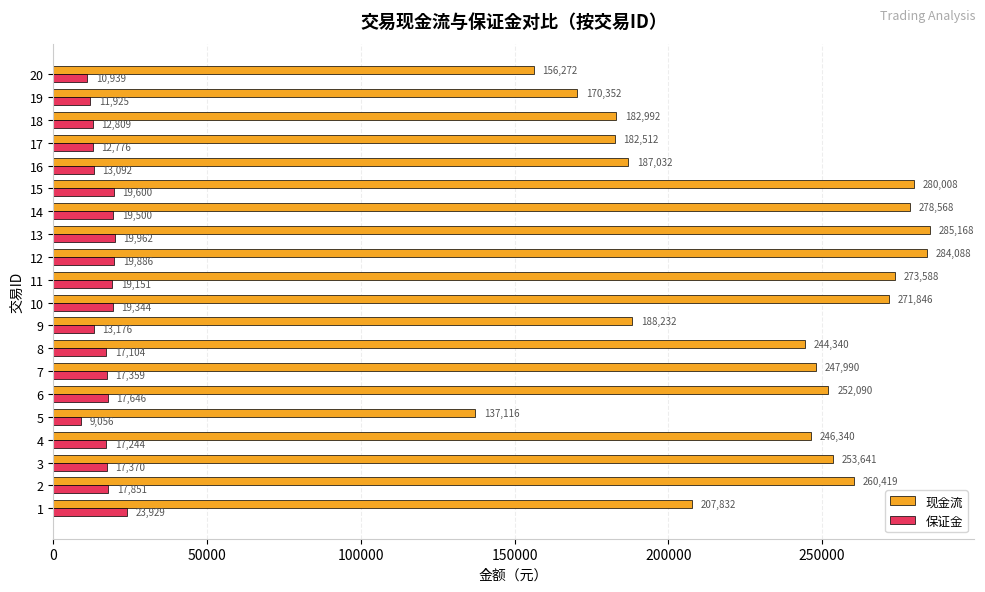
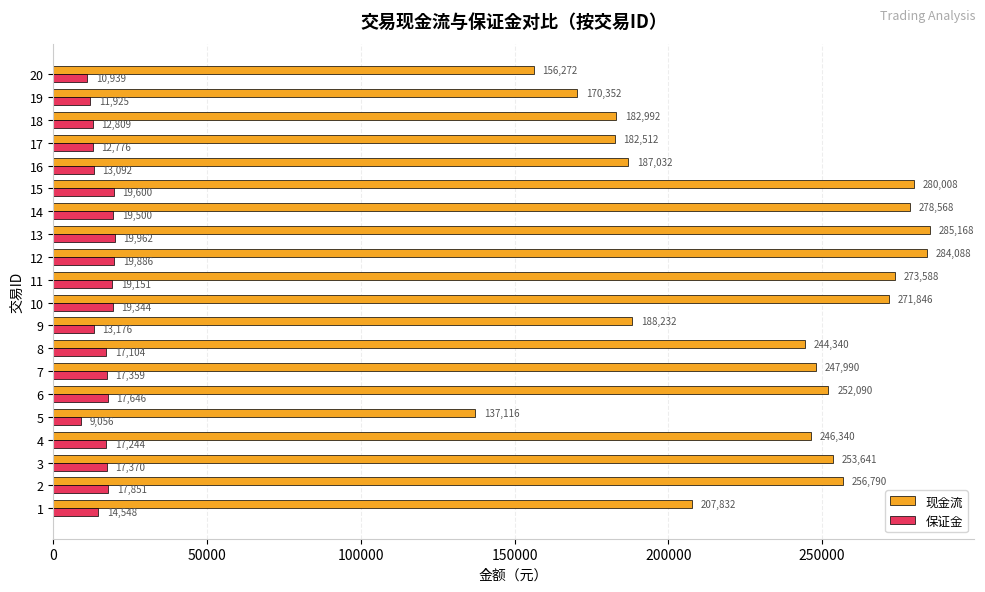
现金流, 2: 260,419 -> 256,790
保证金, 1: 23,929 -> 14,548
